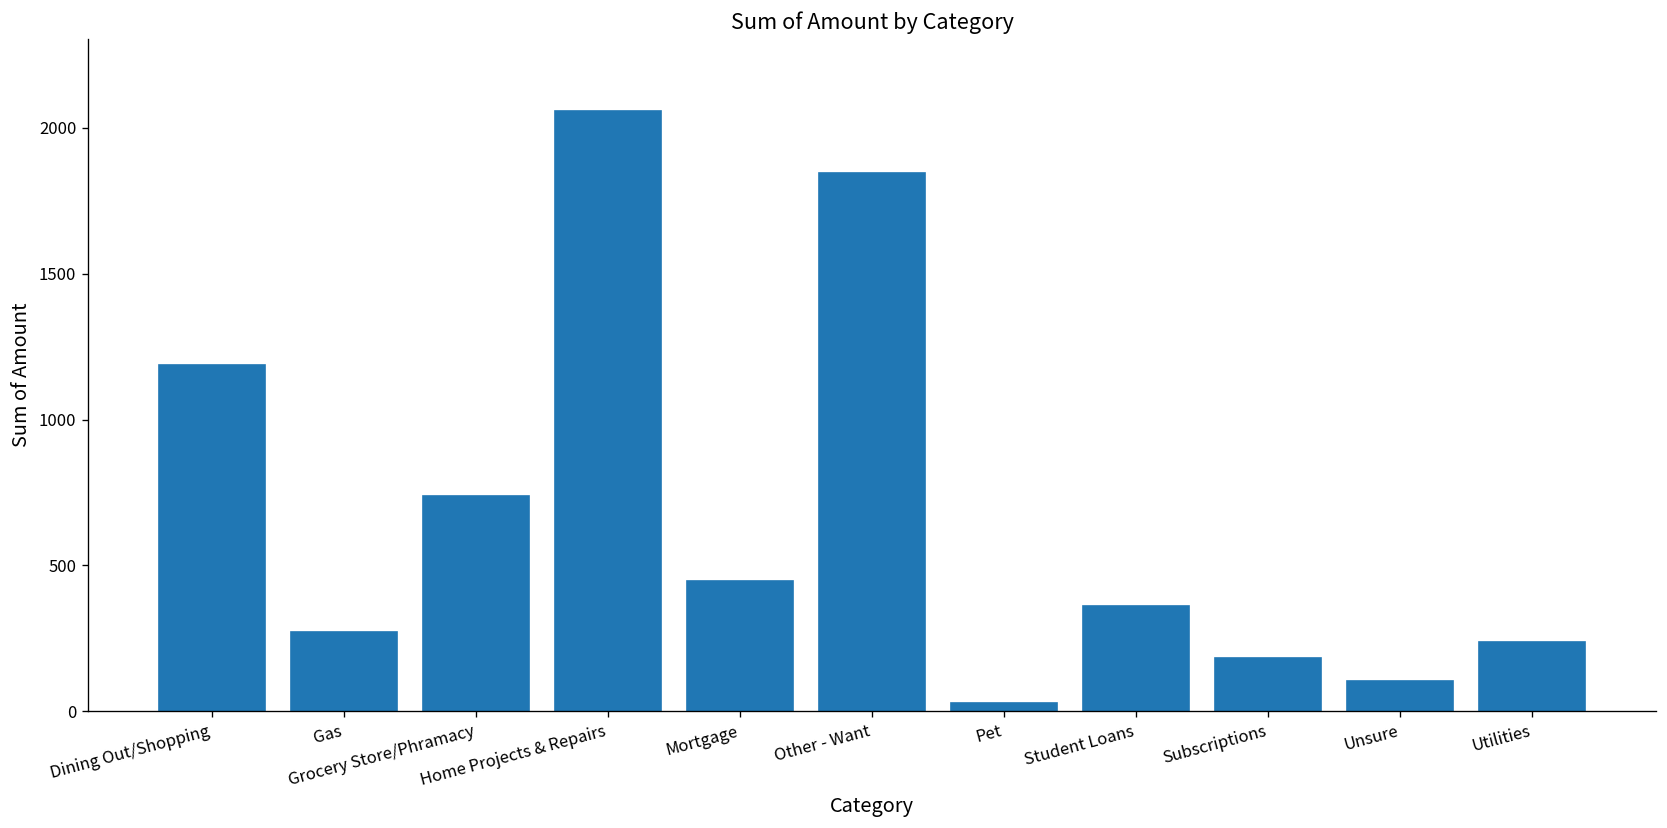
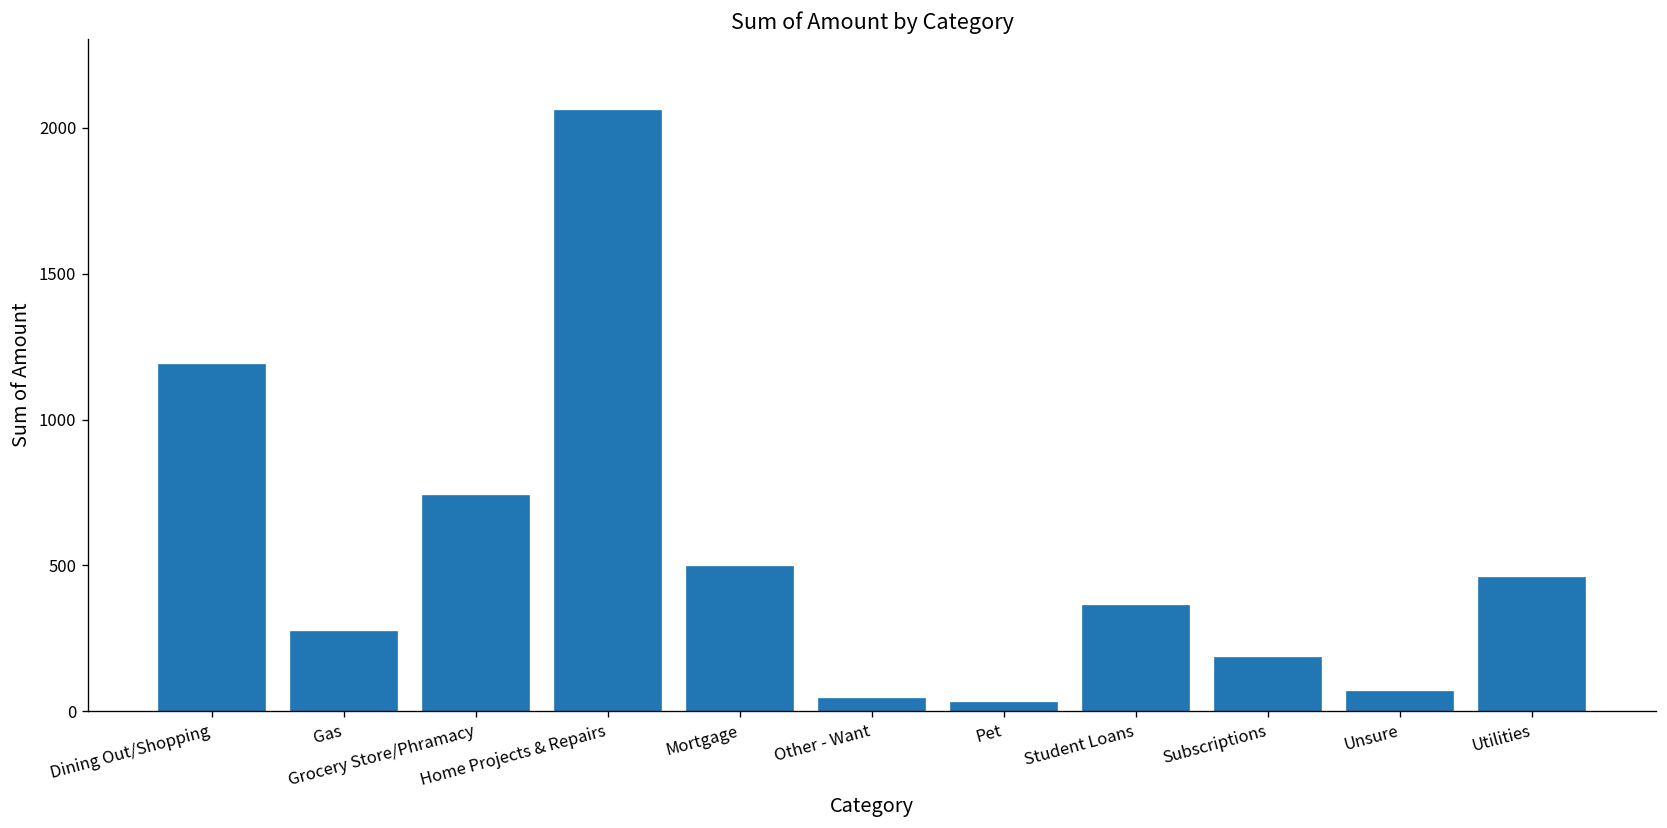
Mortgage: 450 -> 490
Other - Want: 1850 -> 40
Unsure: 100 -> 70
Utilities: 240 -> 460
